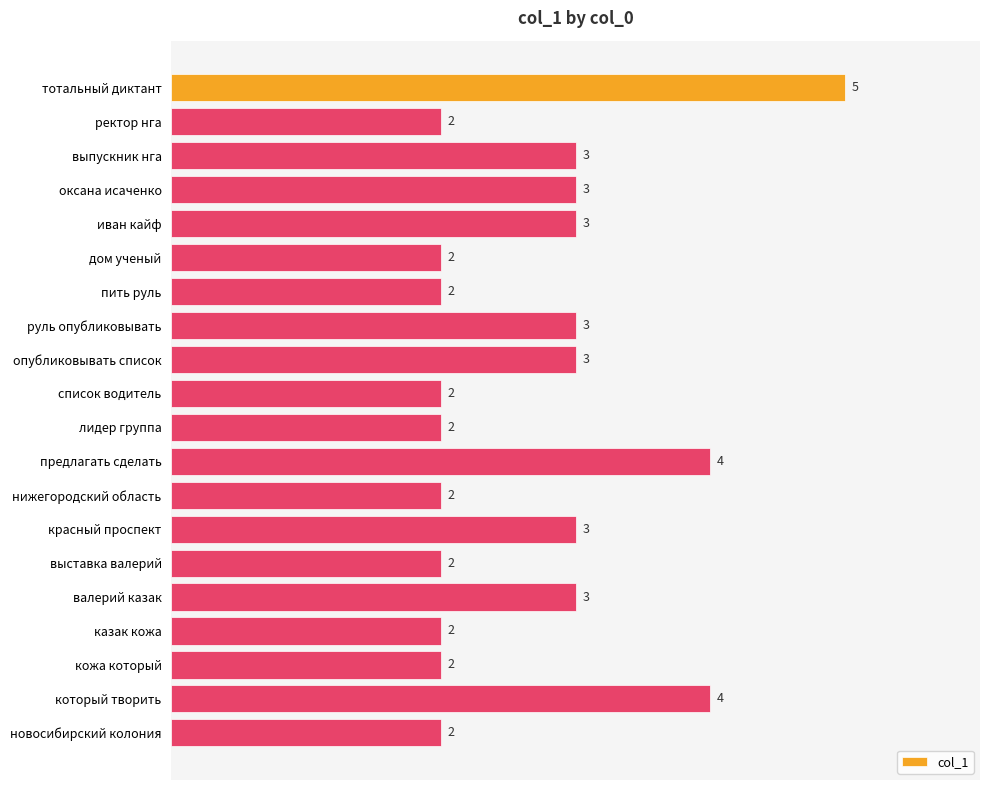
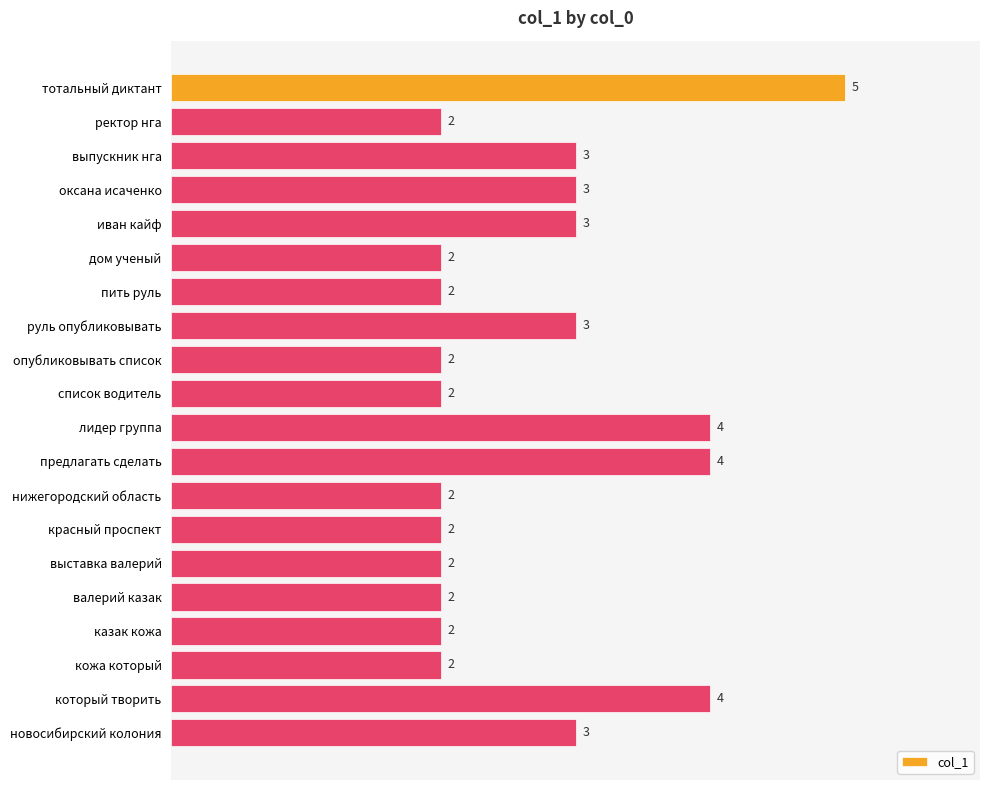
опубликовывать список: 3 -> 2
лидер группа: 2 -> 4
красный проспект: 3 -> 2
валерий казак: 3 -> 2
новосибирский колония: 2 -> 3
